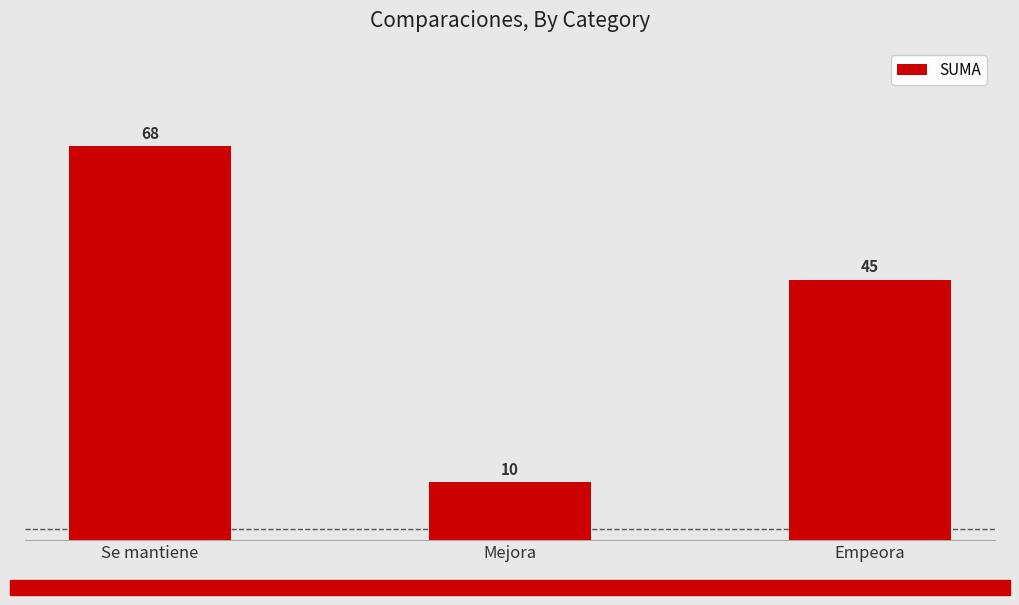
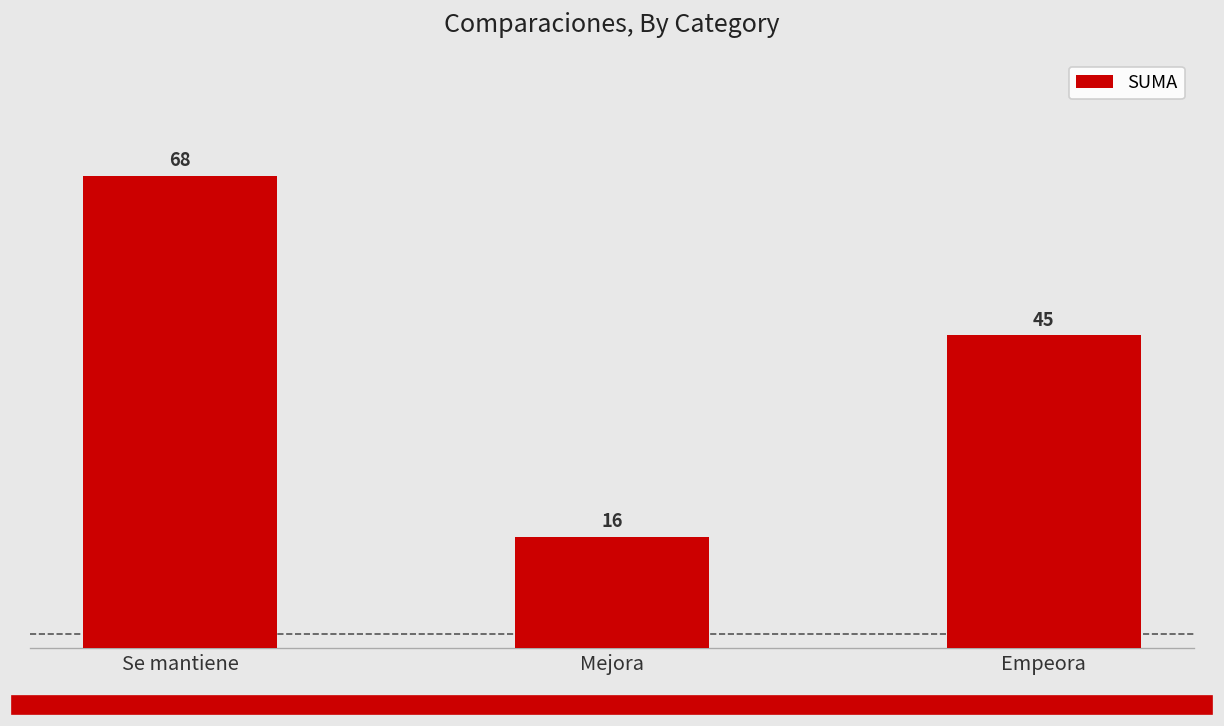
Mejora: 10 -> 16
